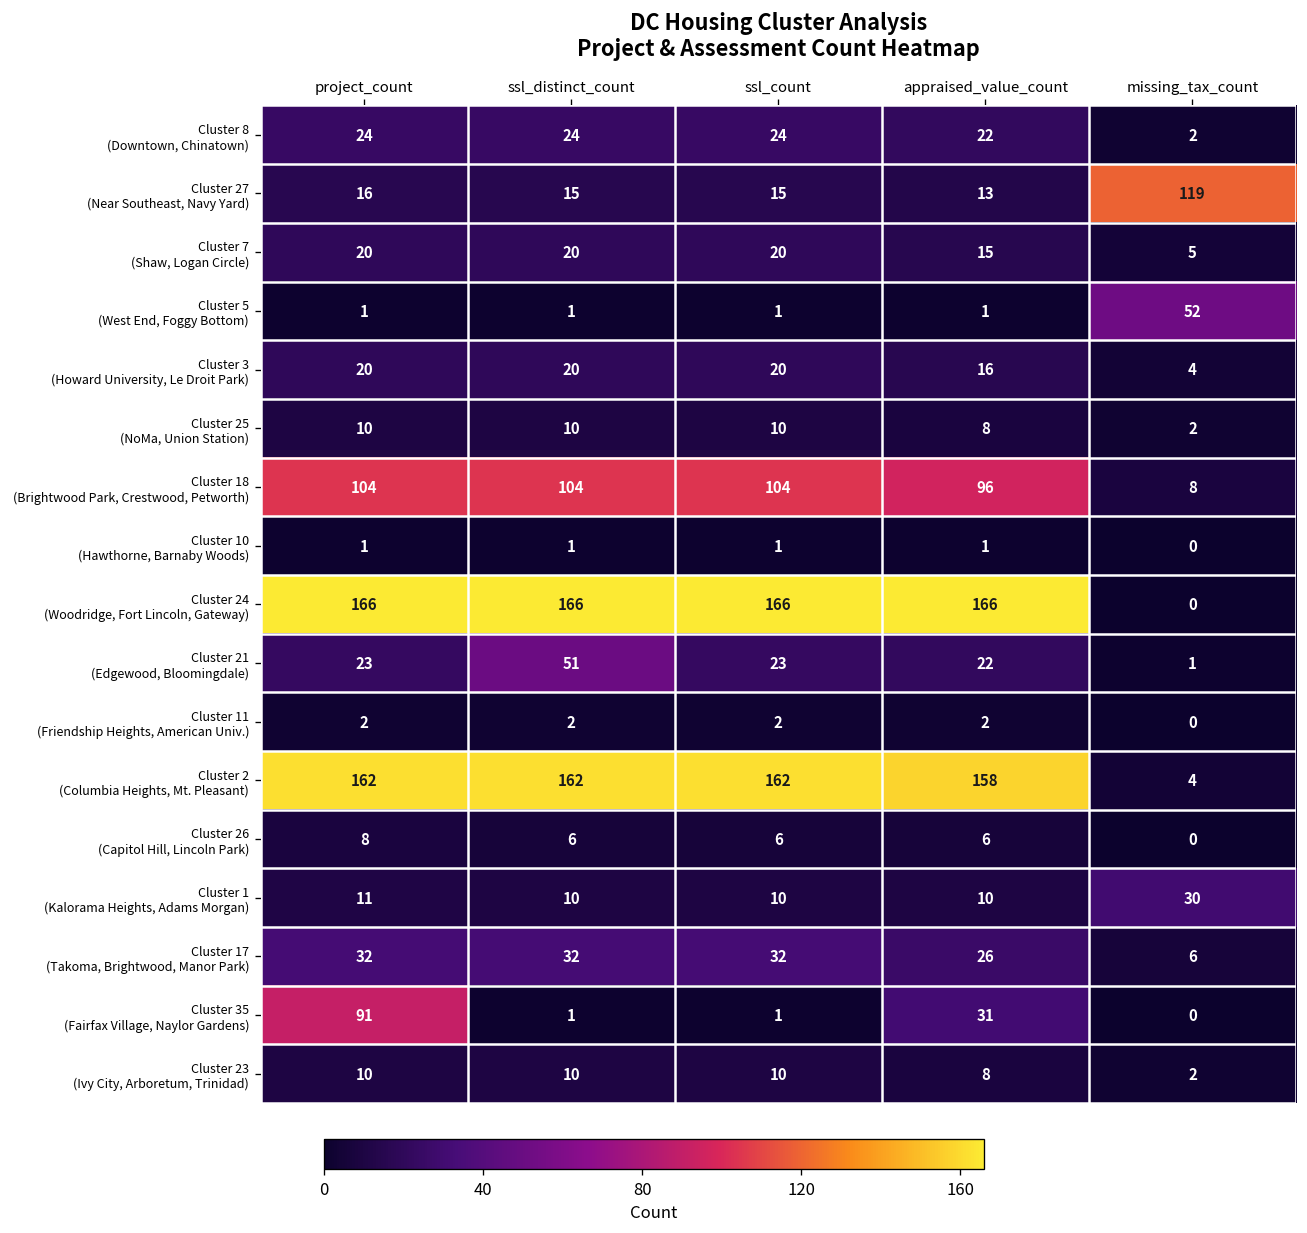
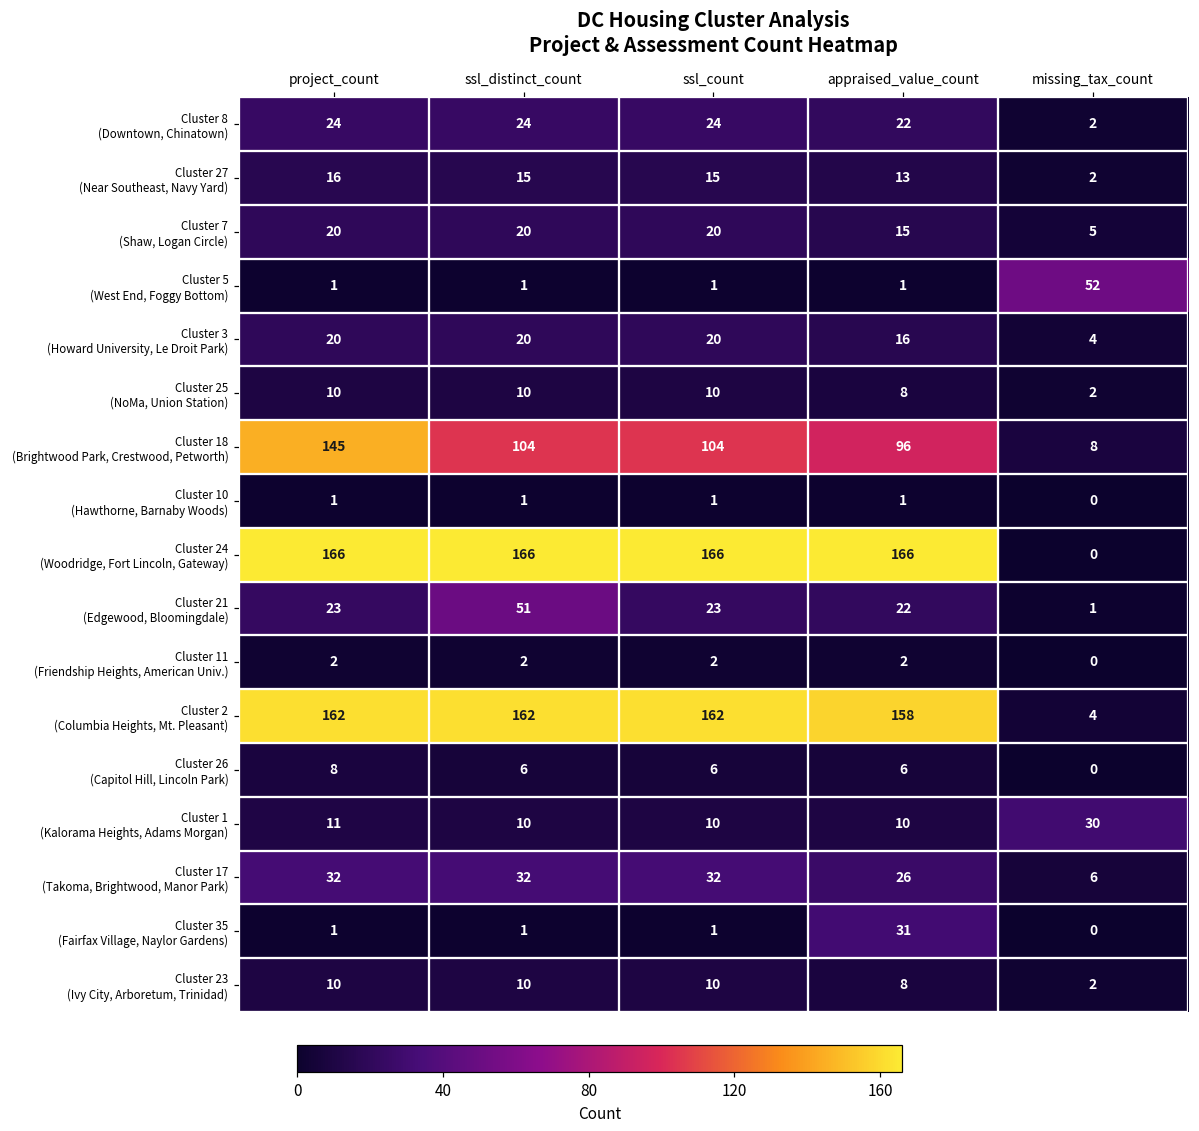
Cluster 27 (Near Southeast, Navy Yard), missing_tax_count: 119 -> 2
Cluster 18 (Brightwood Park, Crestwood, Petworth), project_count: 104 -> 145
Cluster 35 (Fairfax Village, Naylor Gardens), project_count: 91 -> 1
